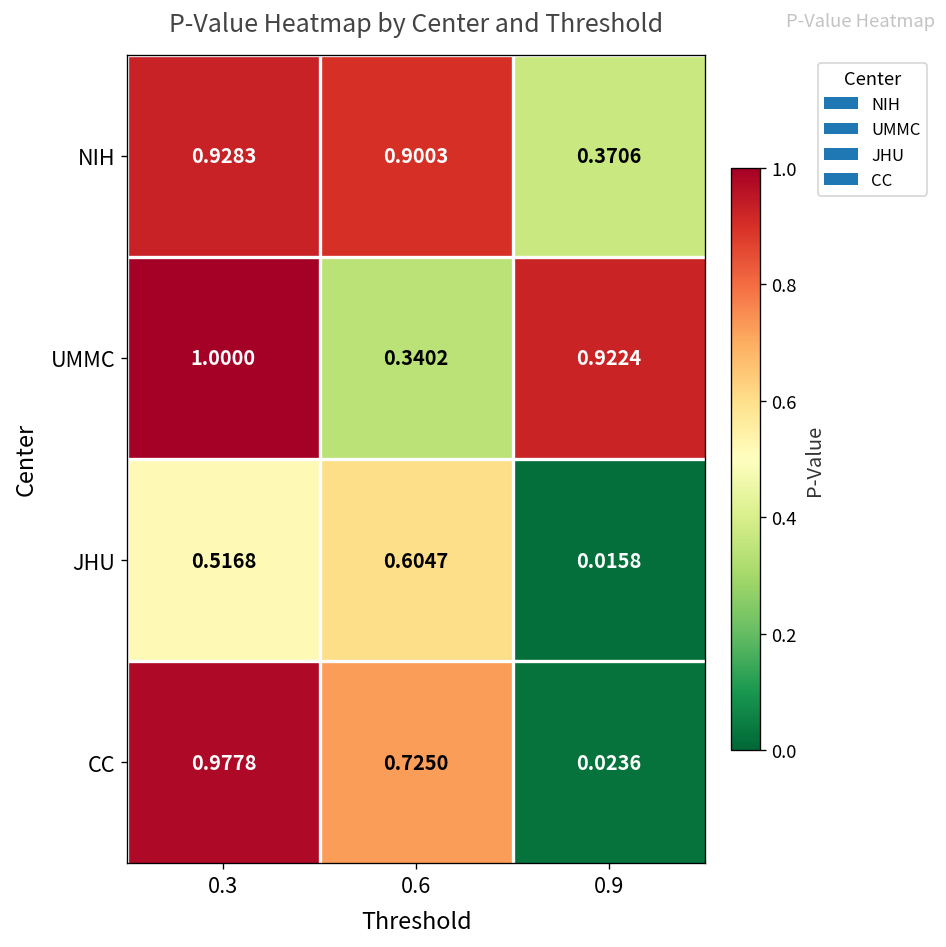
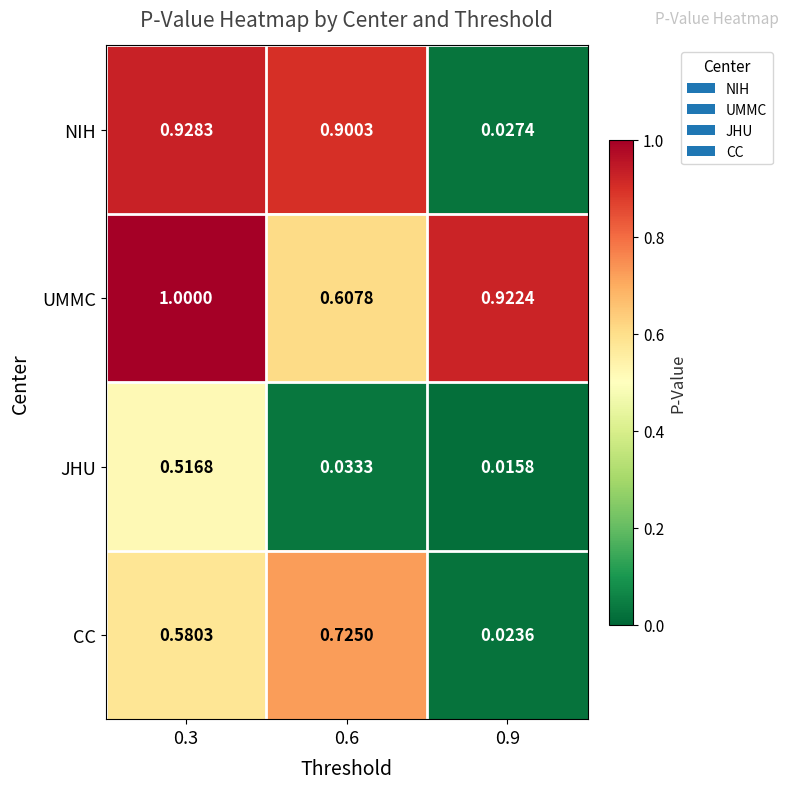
NIH, 0.9: 0.3706 -> 0.0274
UMMC, 0.6: 0.3402 -> 0.6078
JHU, 0.6: 0.6047 -> 0.0333
CC, 0.3: 0.9778 -> 0.5803
